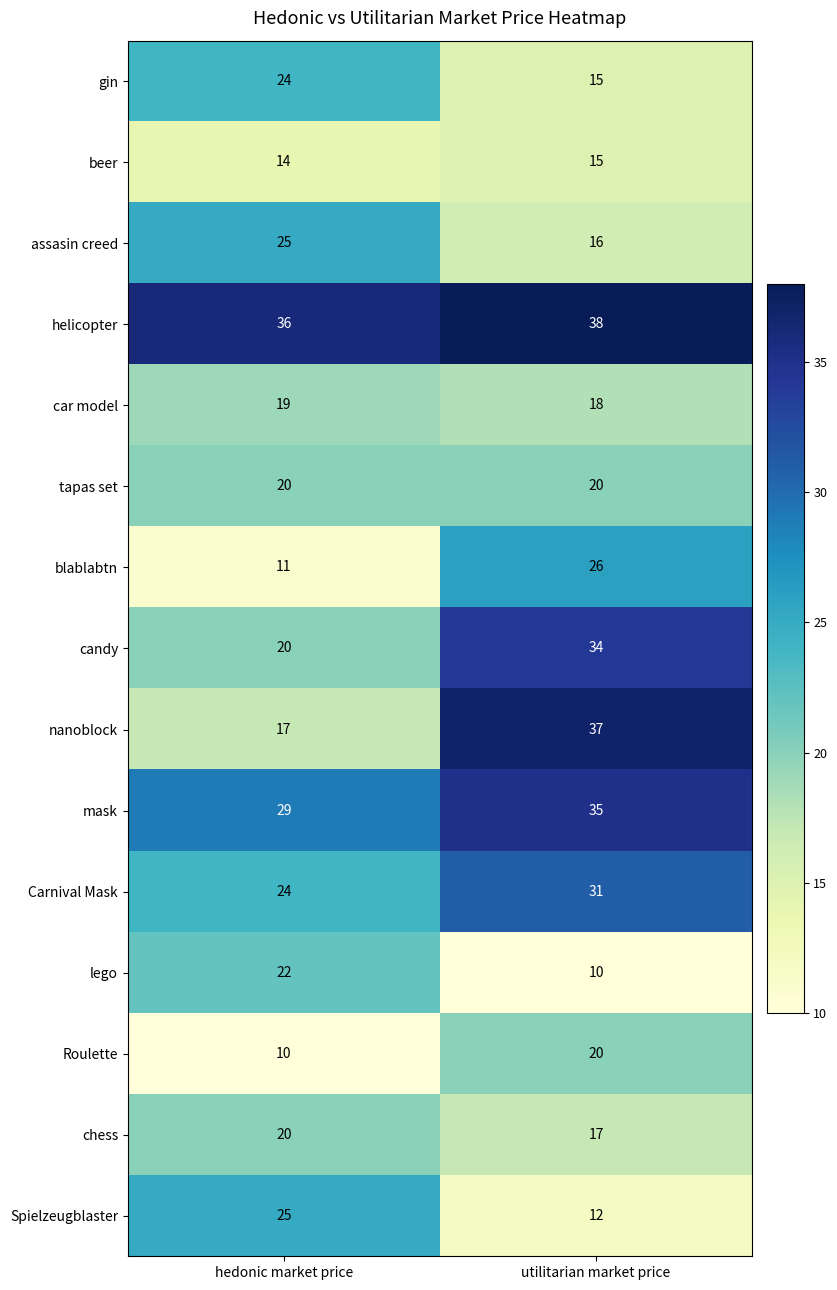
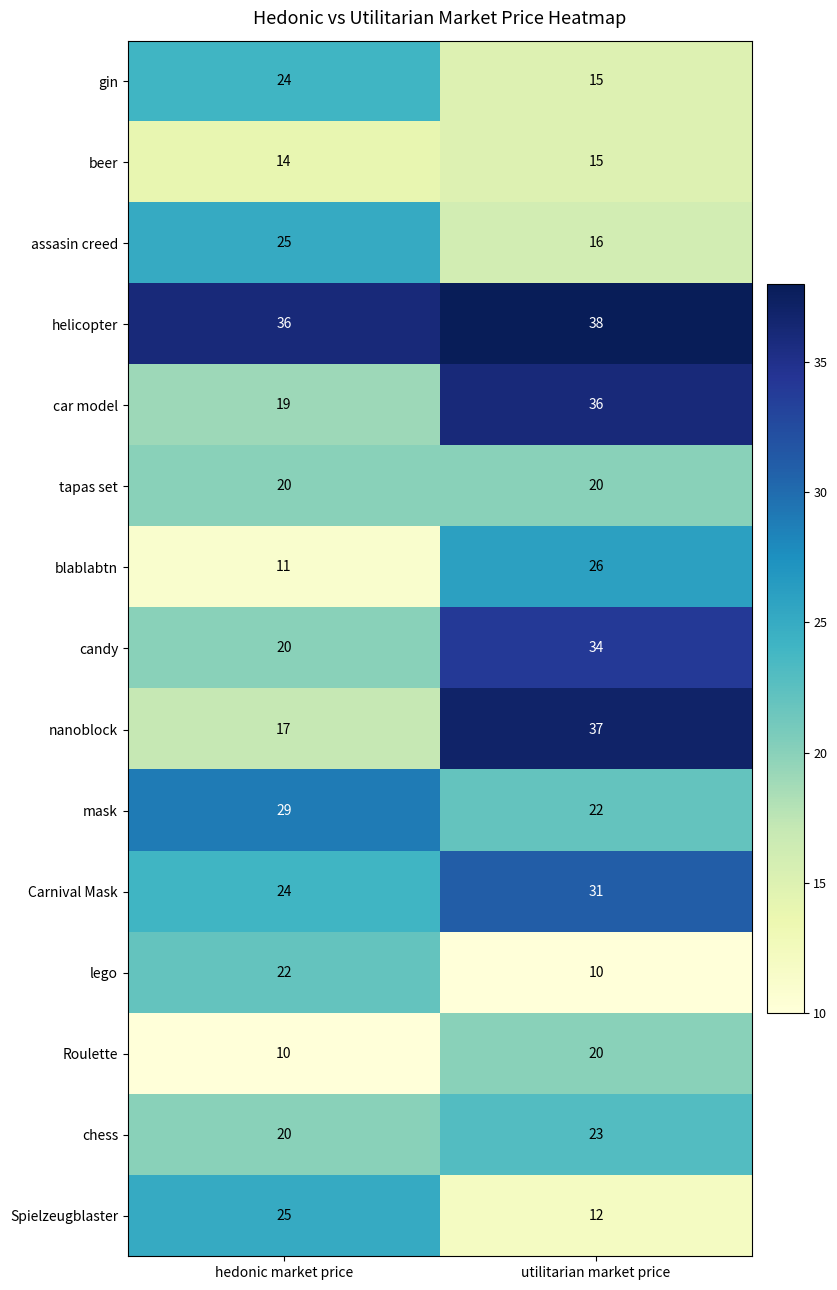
car model, utilitarian market price: 18 -> 36
mask, utilitarian market price: 35 -> 22
chess, utilitarian market price: 17 -> 23
